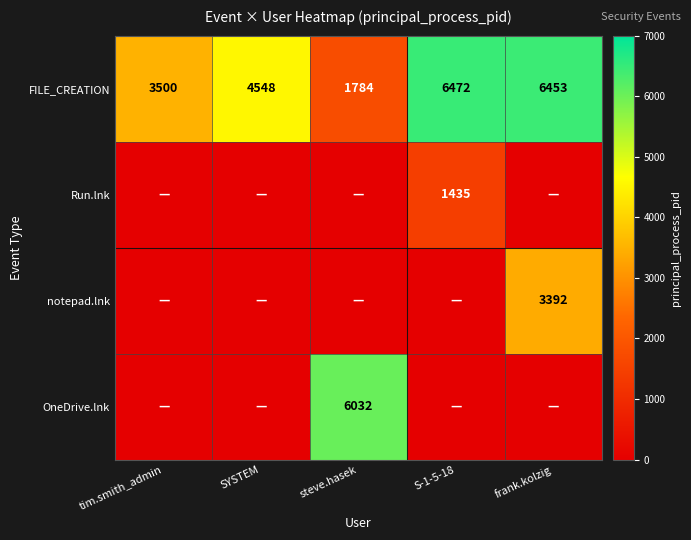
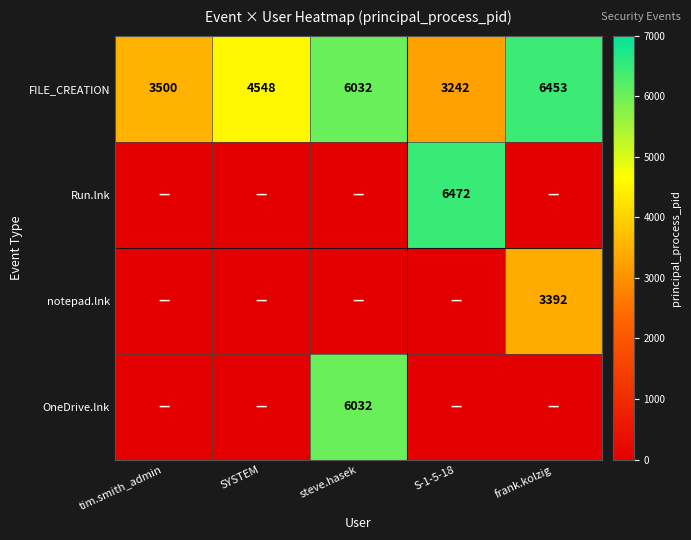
FILE_CREATION, steve.hasek: 1784 -> 6032
FILE_CREATION, S-1-5-18: 6472 -> 3242
Run.lnk, S-1-5-18: 1435 -> 6472
